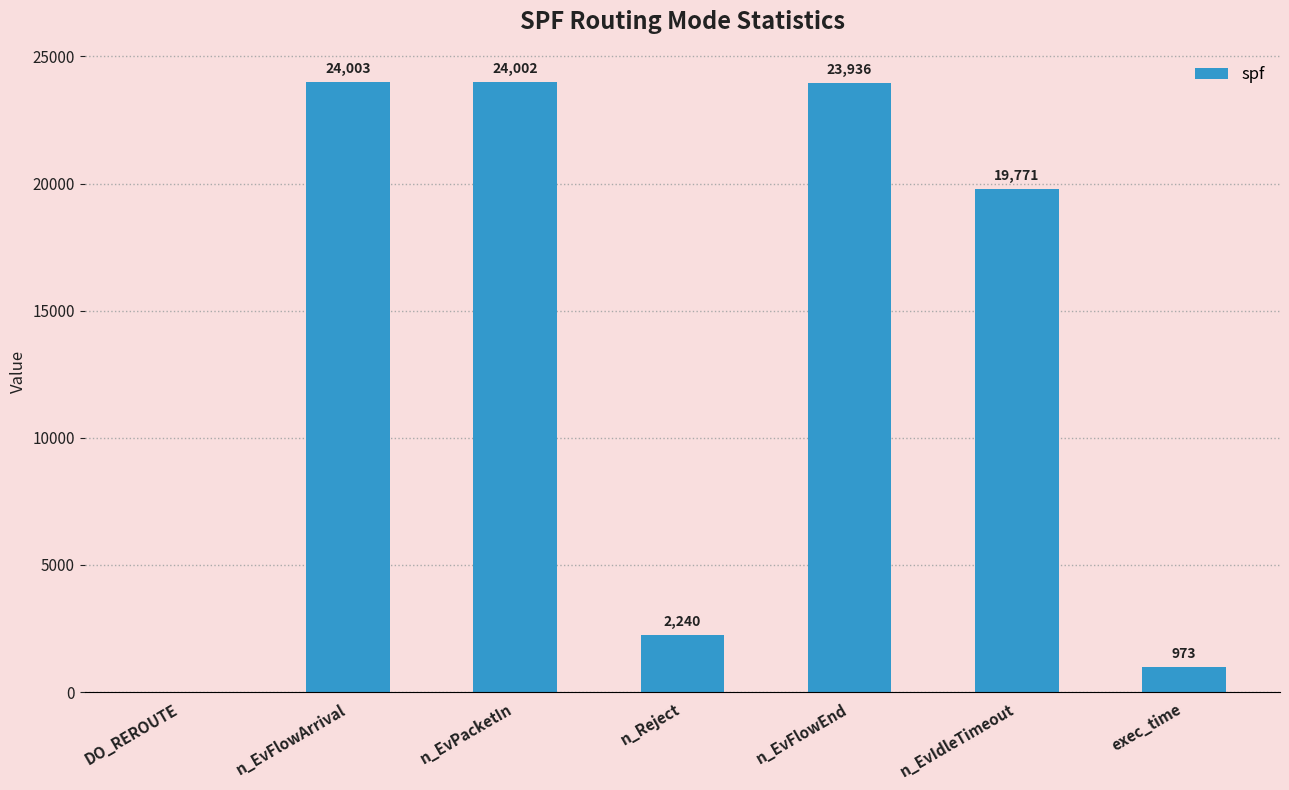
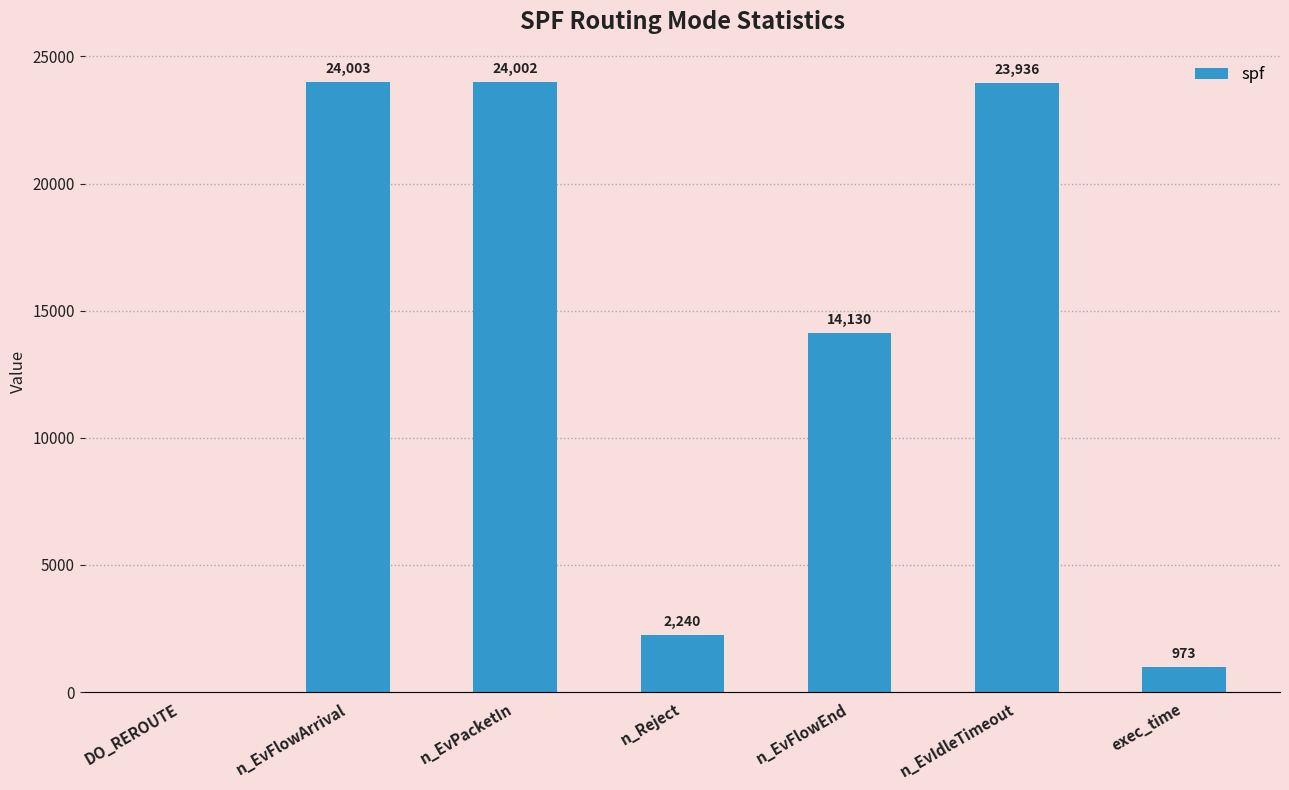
n_EvFlowEnd: 23,936 -> 14,130
n_EvIdleTimeout: 19,771 -> 23,936
